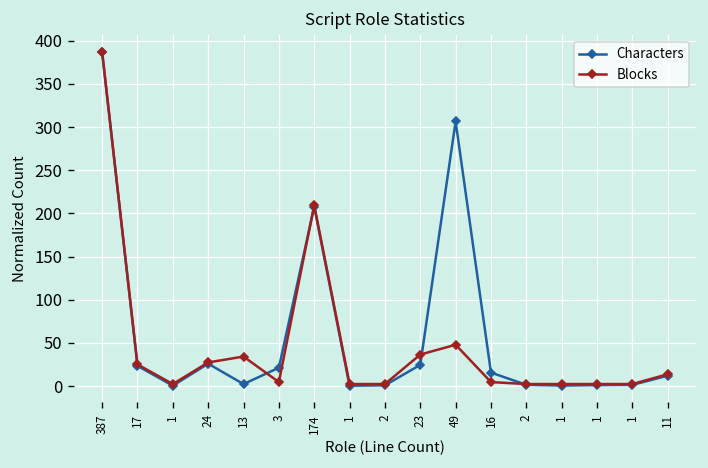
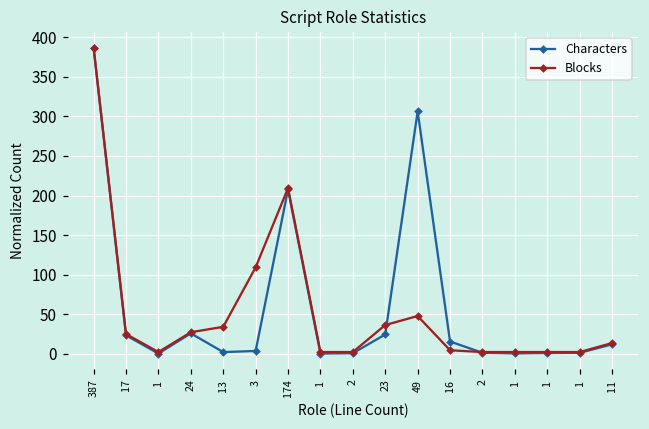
Characters, 3: 20 -> 0
Blocks, 3: 0 -> 110
